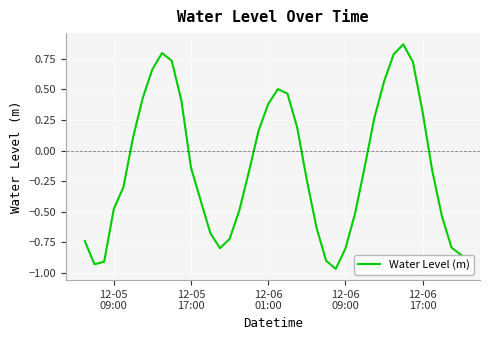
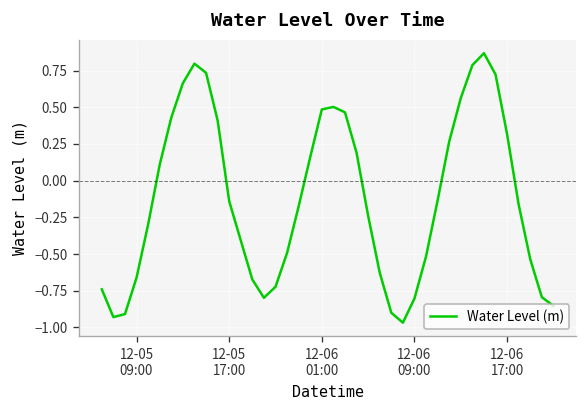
12-05 09:00: -0.48 -> -0.66
12-06 01:00: 0.38 -> 0.49
